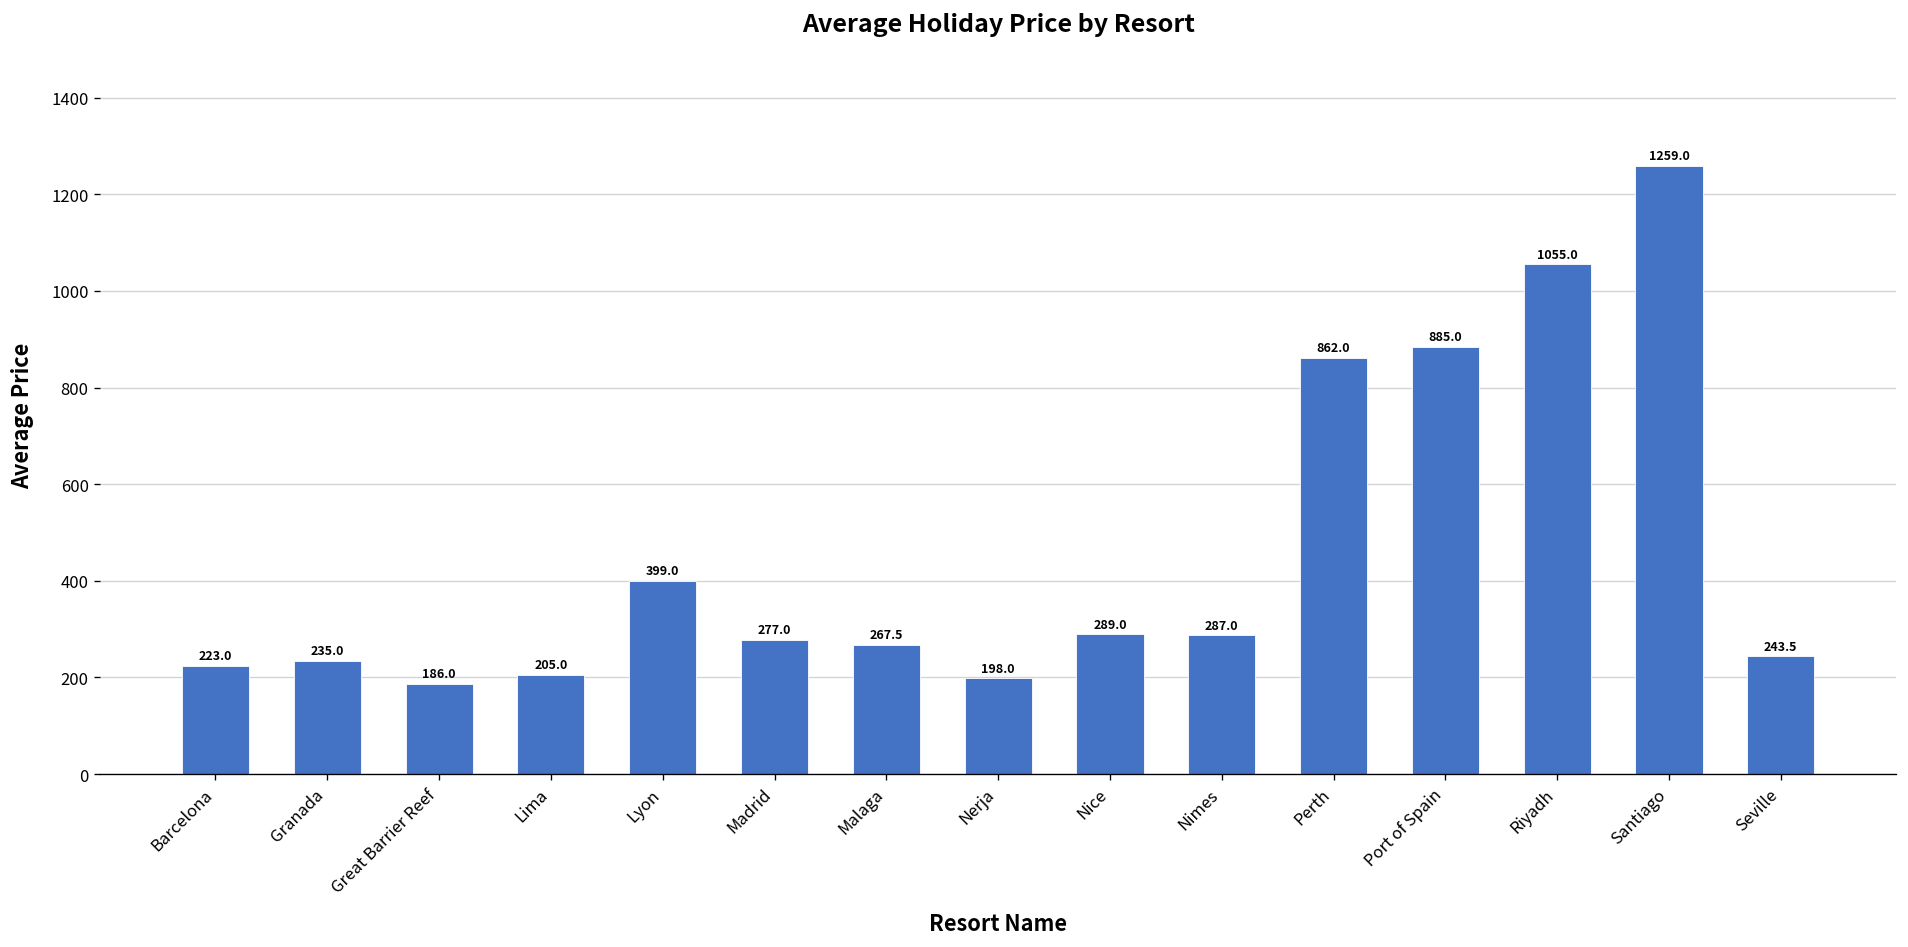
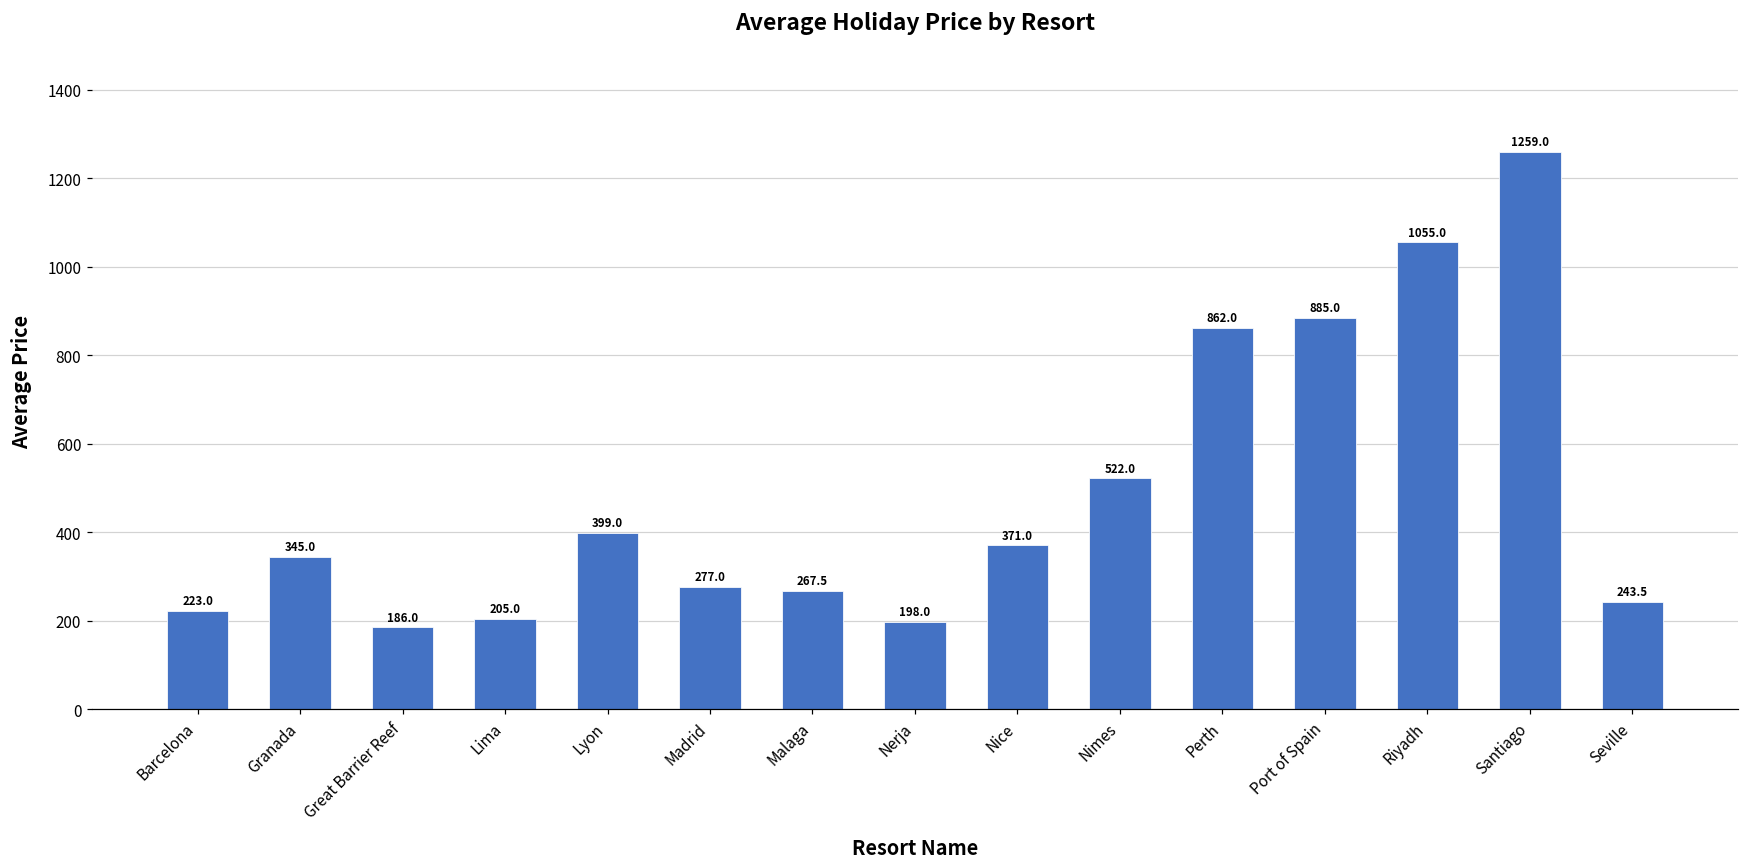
Granada: 235.0 -> 345.0
Nice: 289.0 -> 371.0
Nimes: 287.0 -> 522.0
